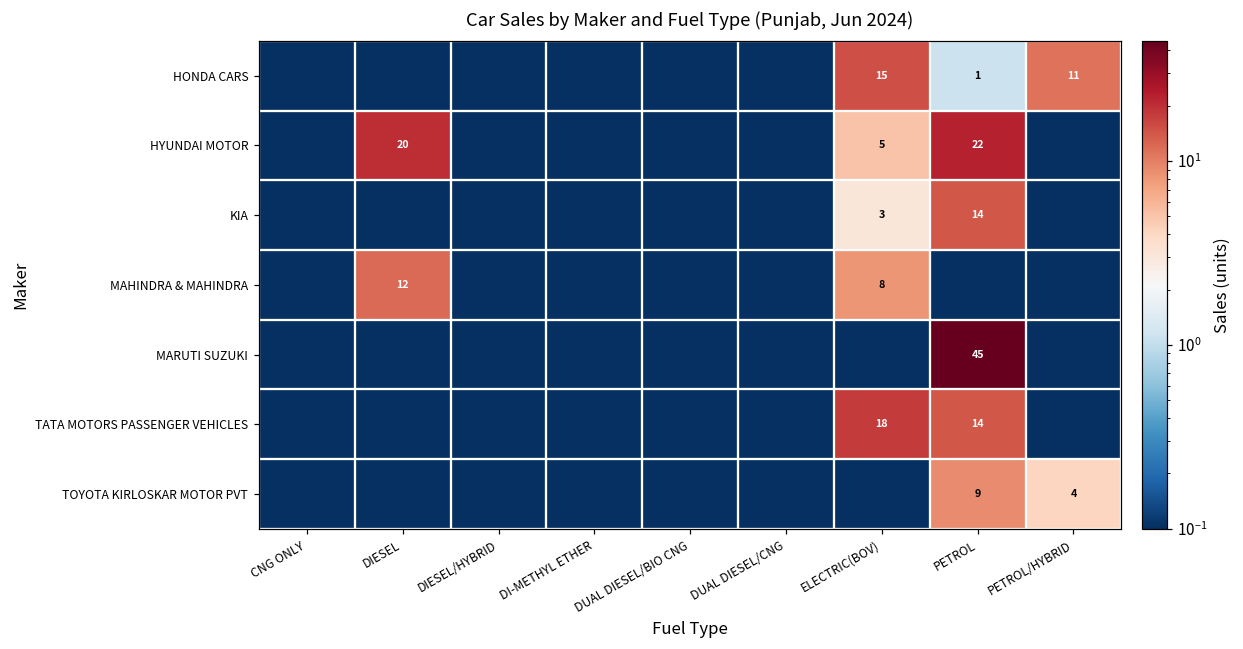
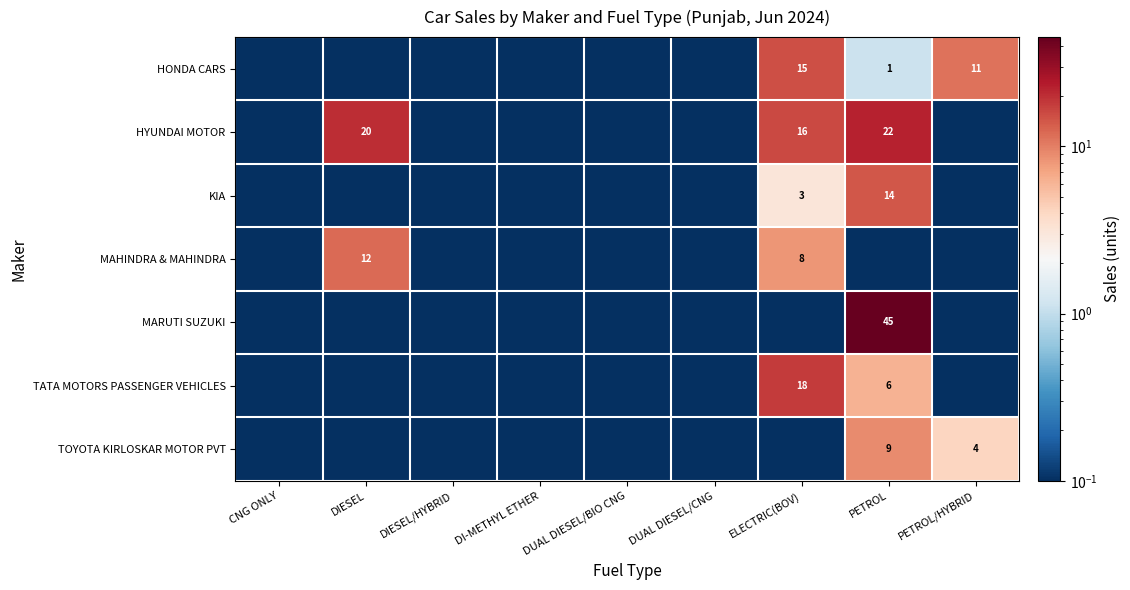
HYUNDAI MOTOR, ELECTRIC(BOV): 5 -> 16
TATA MOTORS PASSENGER VEHICLES, PETROL: 14 -> 6
